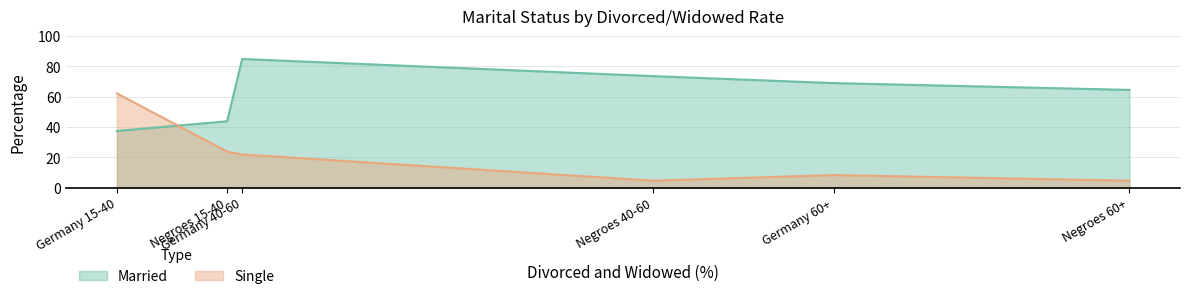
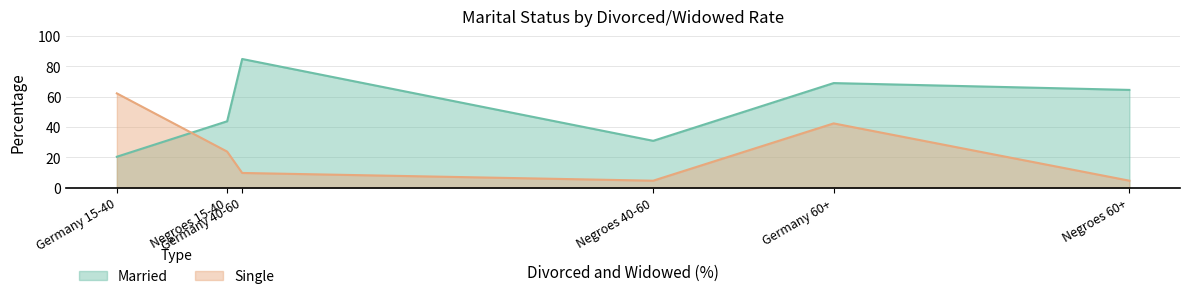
Married, Germany 15-40: 37 -> 20
Single, Germany 40-60: 22 -> 10
Married, Negroes 40-60: 74 -> 31
Single, Germany 60+: 8 -> 42
